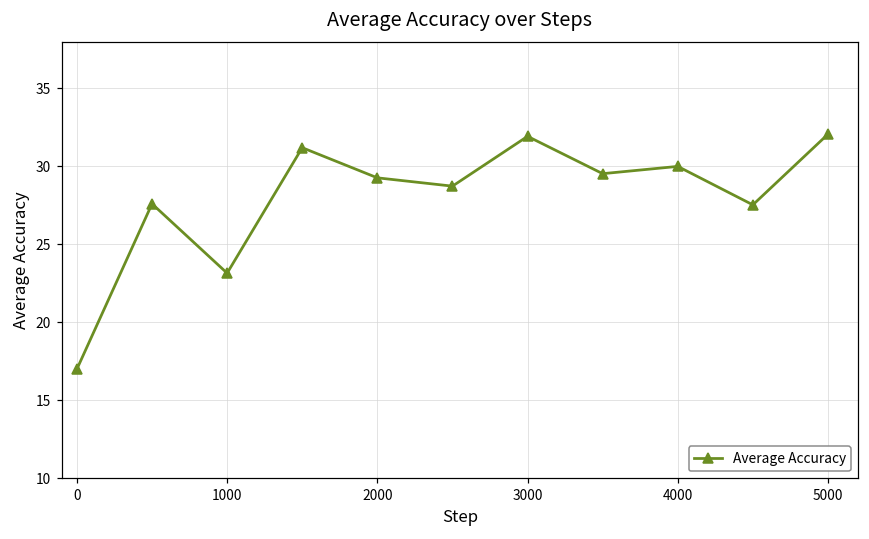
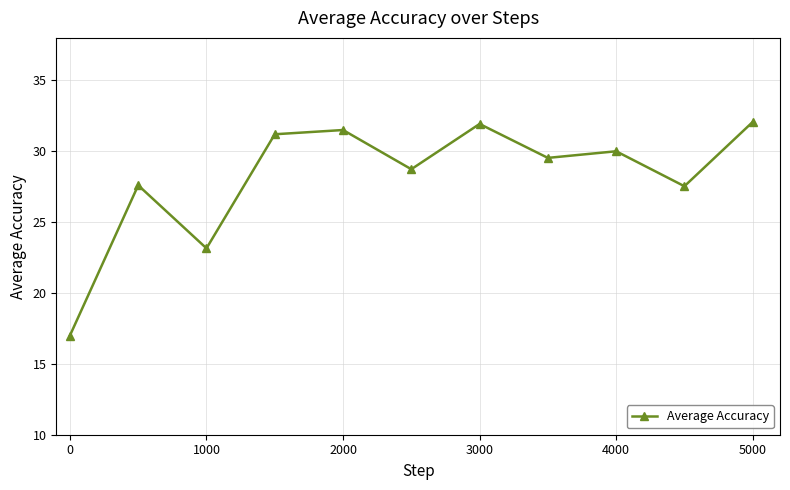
2000: 29.3 -> 31.5
